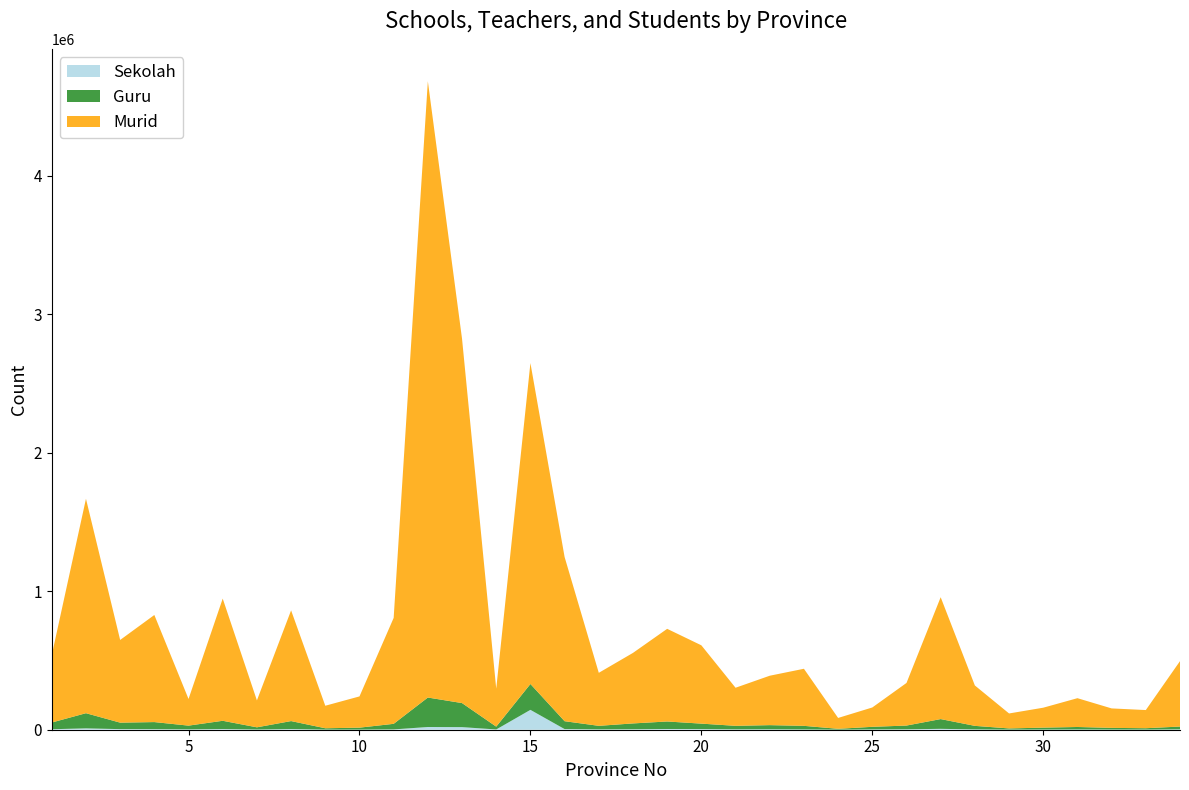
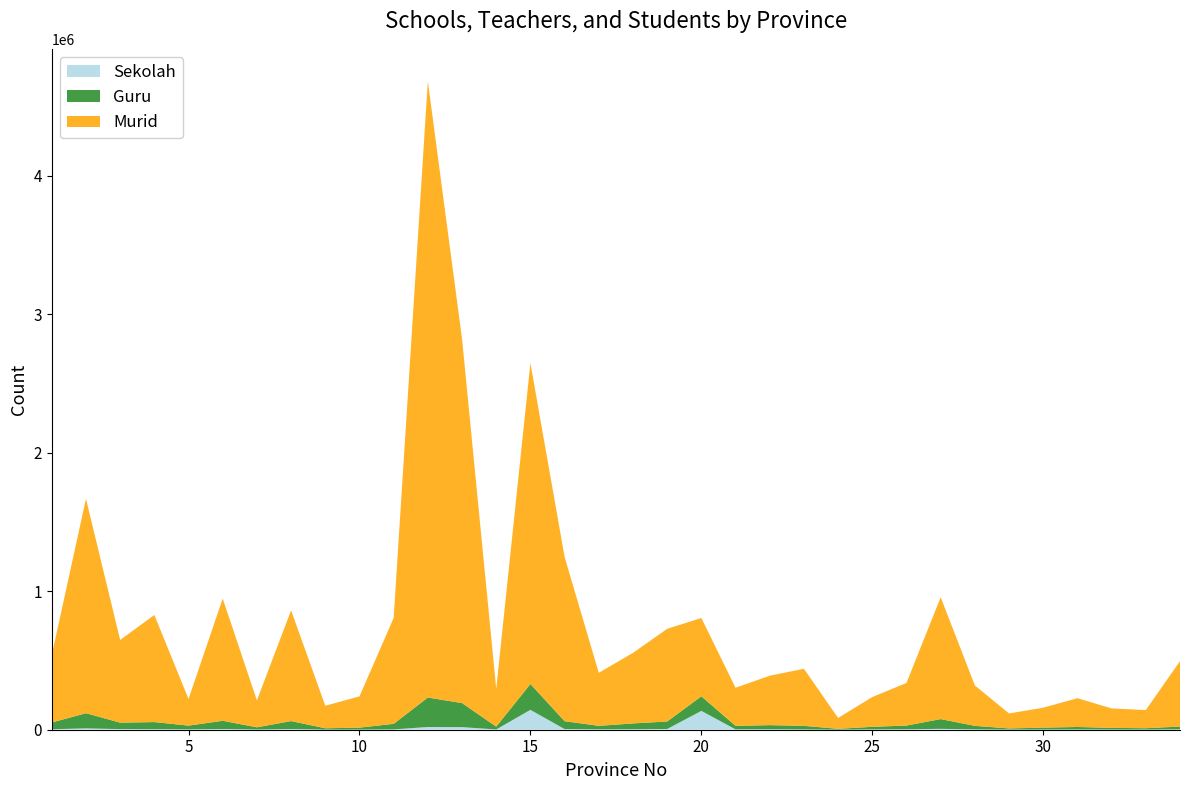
Sekolah, 20: 0 -> 140000
Guru, 20: 40000 -> 110000
Murid, 25: 140000 -> 220000
